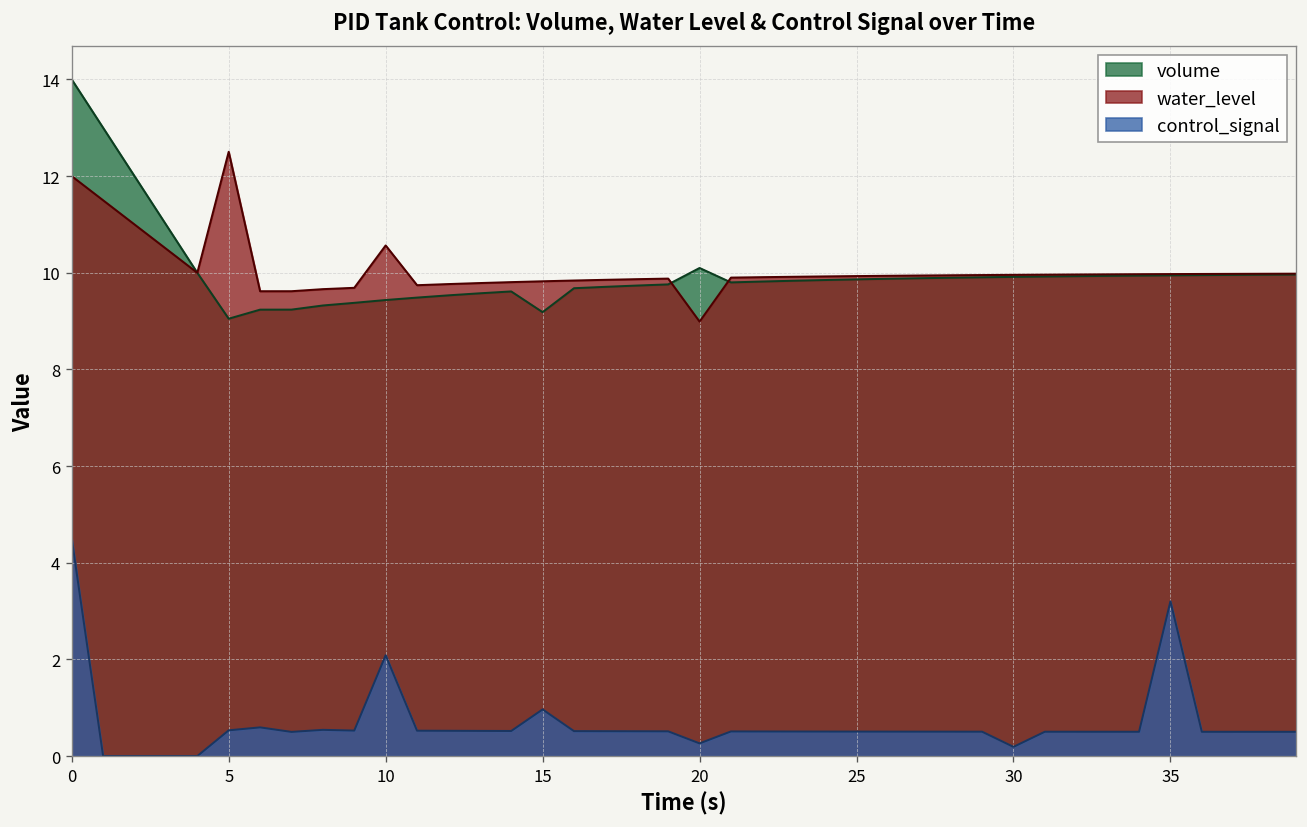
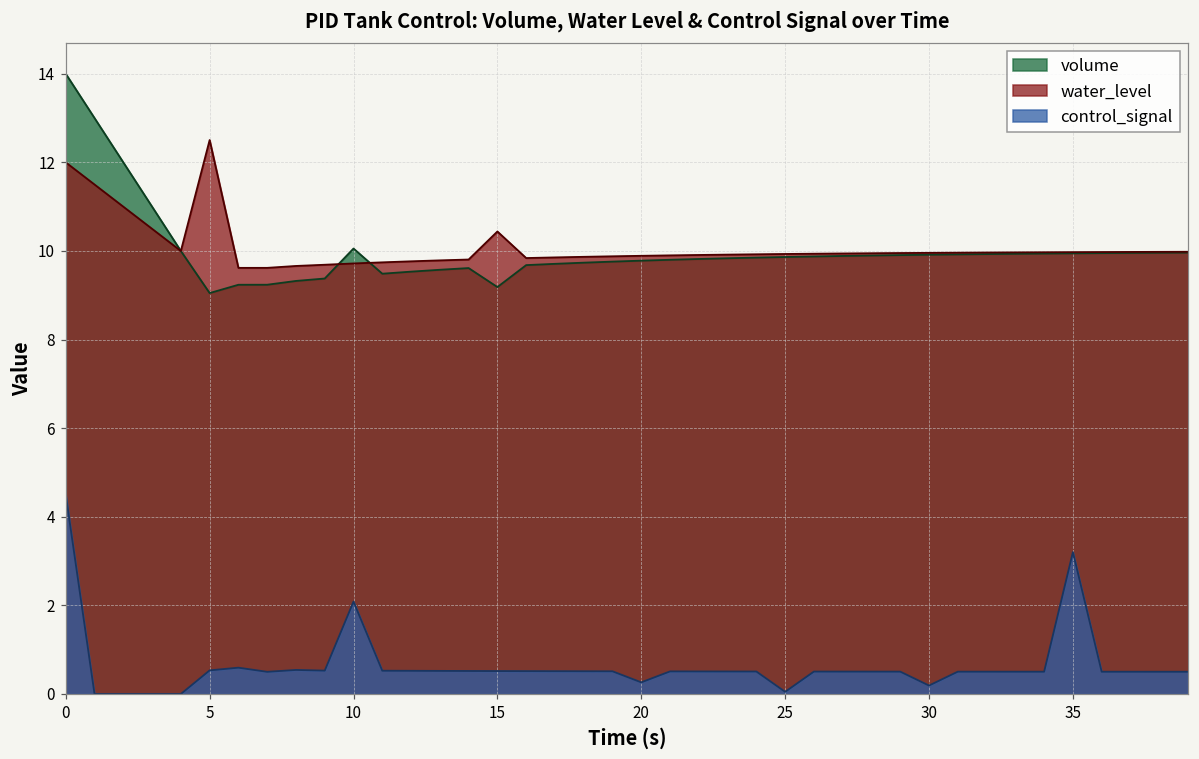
volume, 10: 9.4 -> 10.1
water_level, 10: 10.6 -> 9.7
water_level, 15: 9.8 -> 10.4
control_signal, 15: 1.0 -> 0.5
volume, 20: 10.1 -> 9.8
water_level, 20: 9.0 -> 9.9
control_signal, 25: 0.5 -> 0.0
